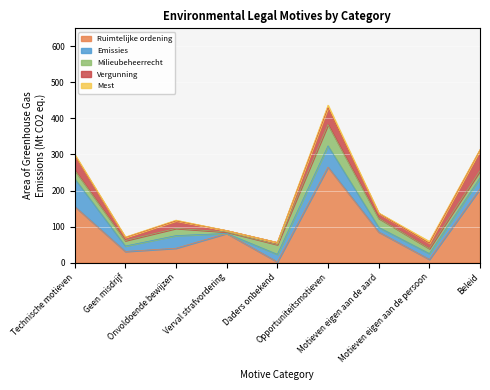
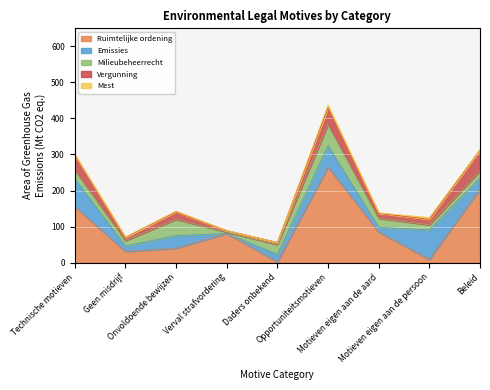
Milieubeheerrecht, Onvoldoende bewijzen: 20 -> 50
Emissies, Motieven eigen aan de persoon: 20 -> 80
